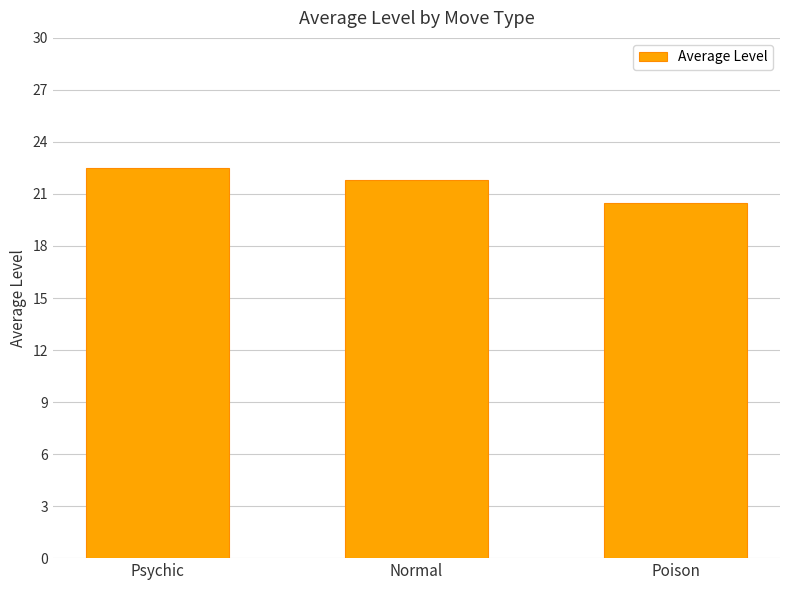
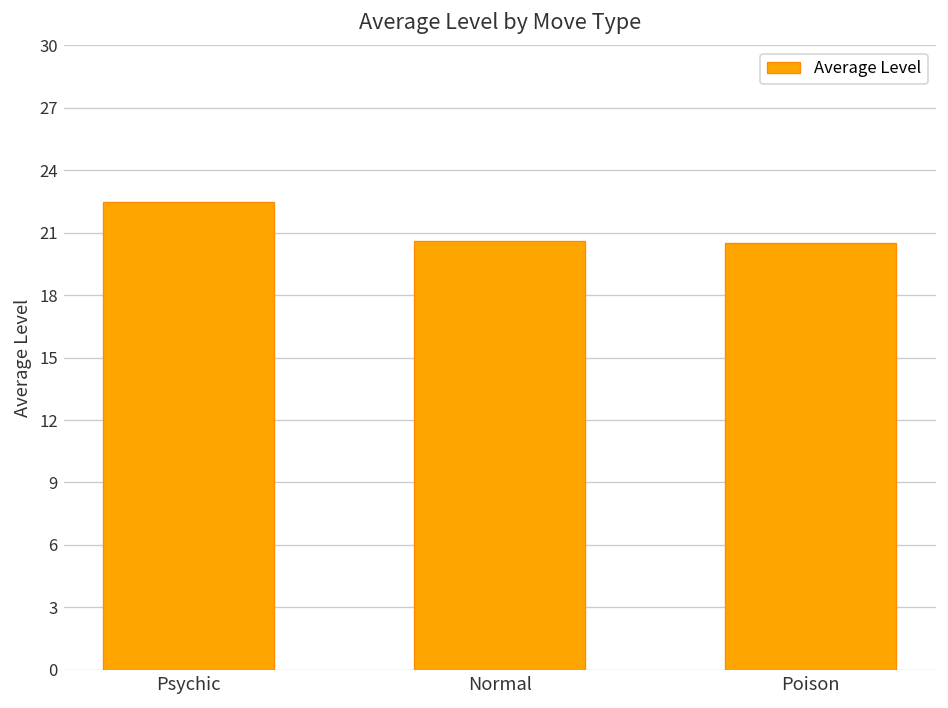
Normal: 21.8 -> 20.6
